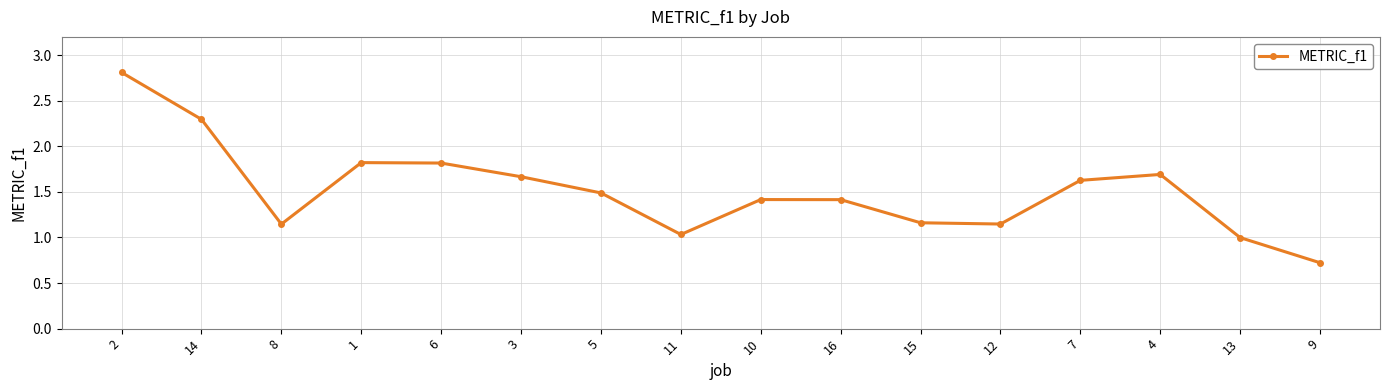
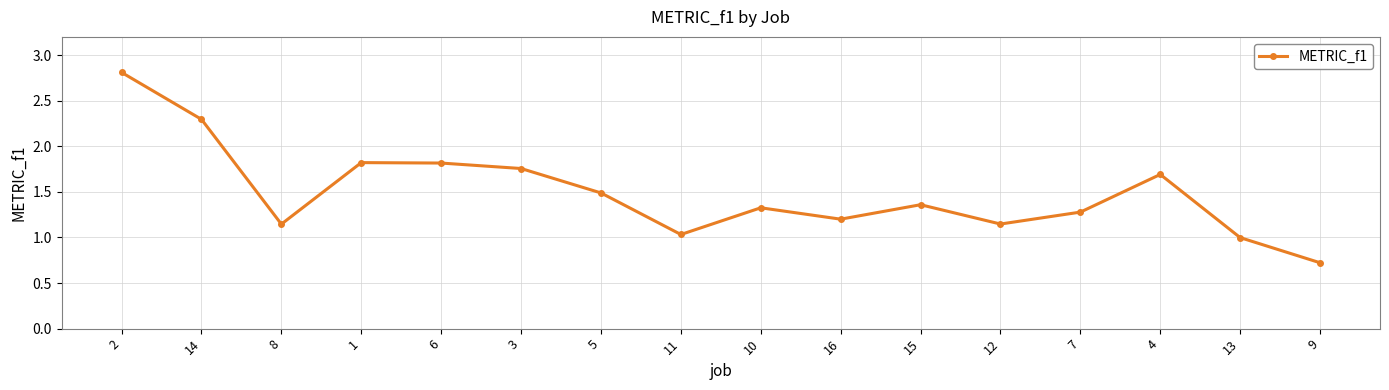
3: 1.7 -> 1.8
10: 1.4 -> 1.3
16: 1.4 -> 1.2
15: 1.2 -> 1.4
7: 1.6 -> 1.3
